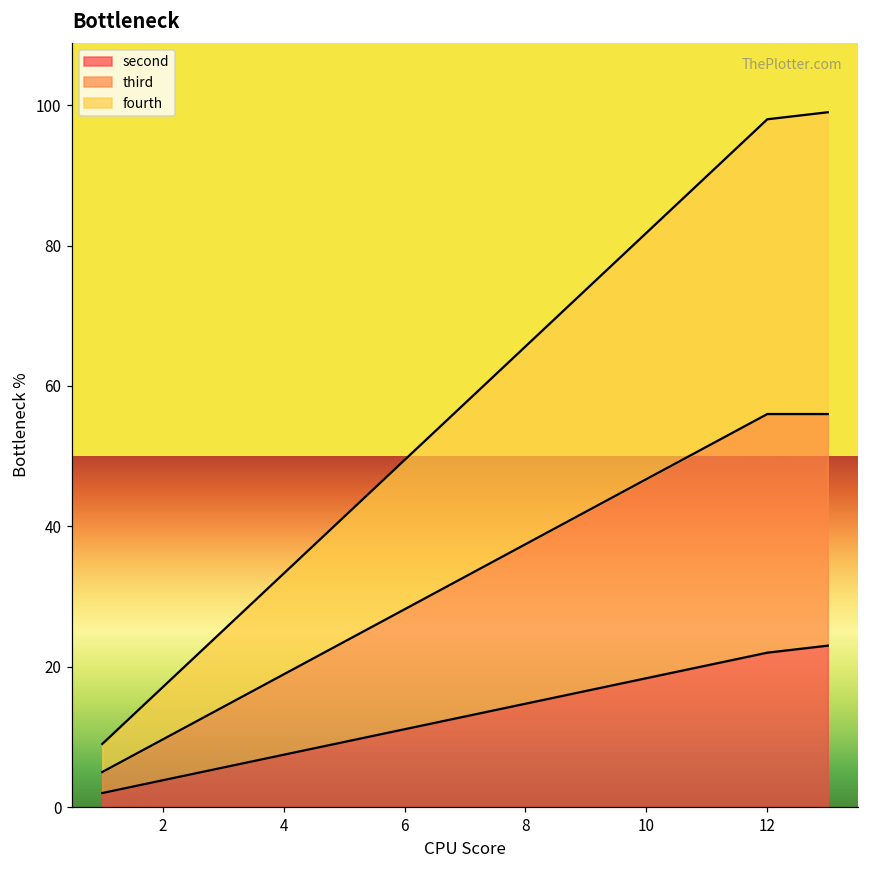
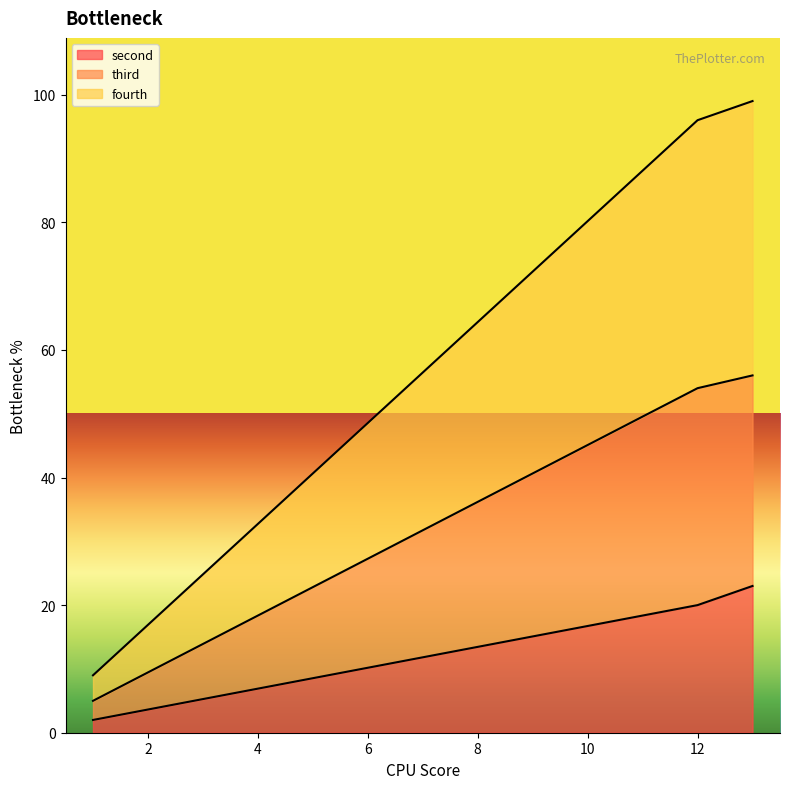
second, 12: 22 -> 20
